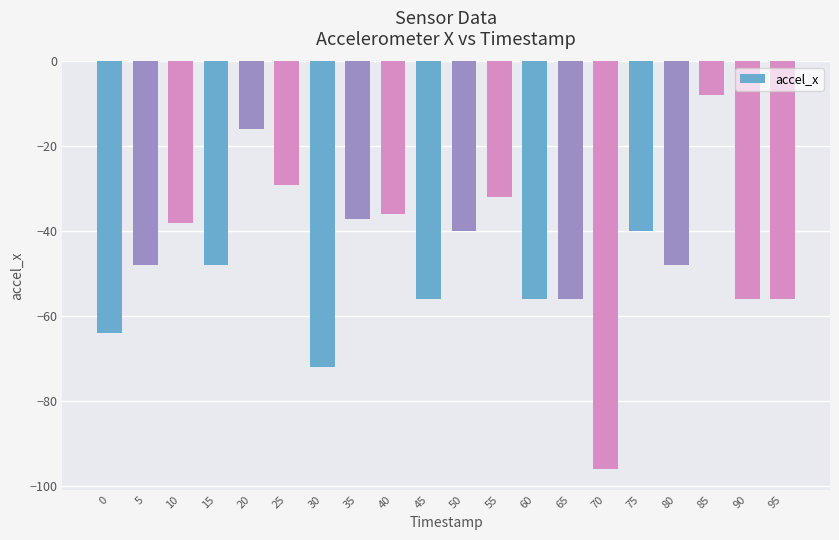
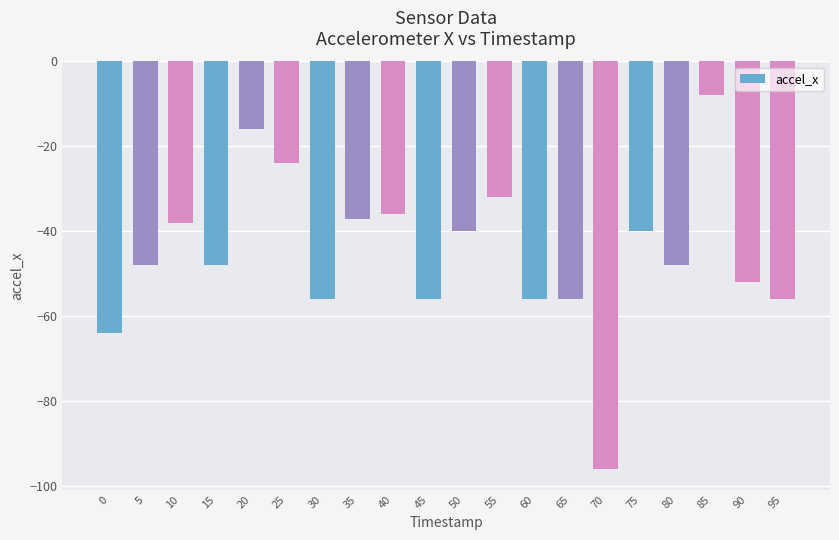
25: -29 -> -24
30: -72 -> -56
90: -56 -> -52
